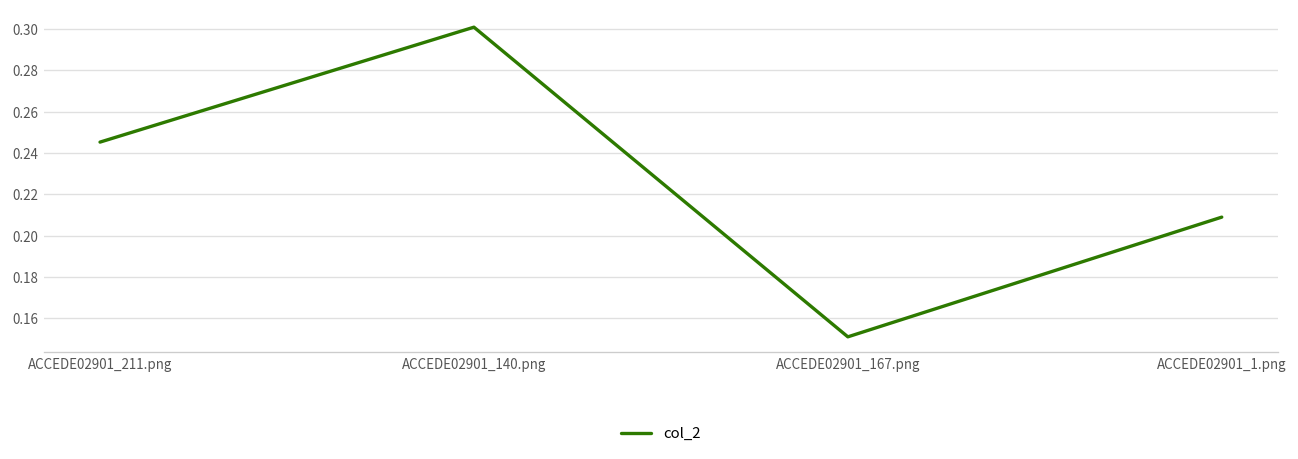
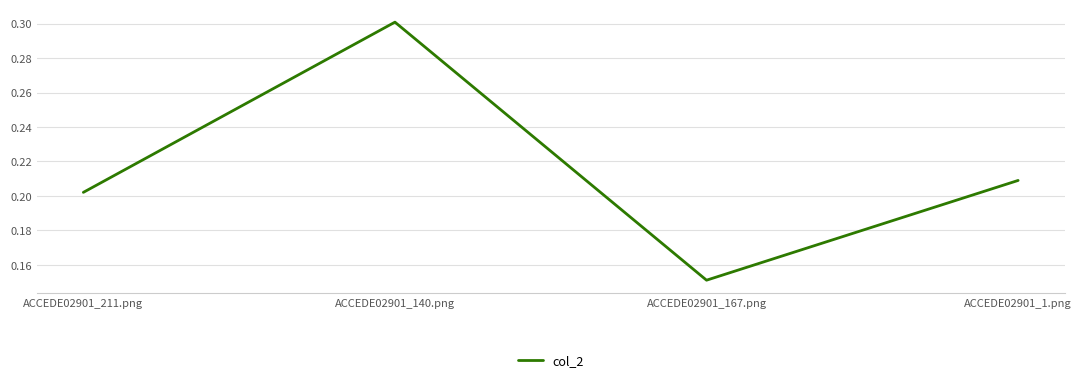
ACCEDE02901_211.png: 0.245 -> 0.202
